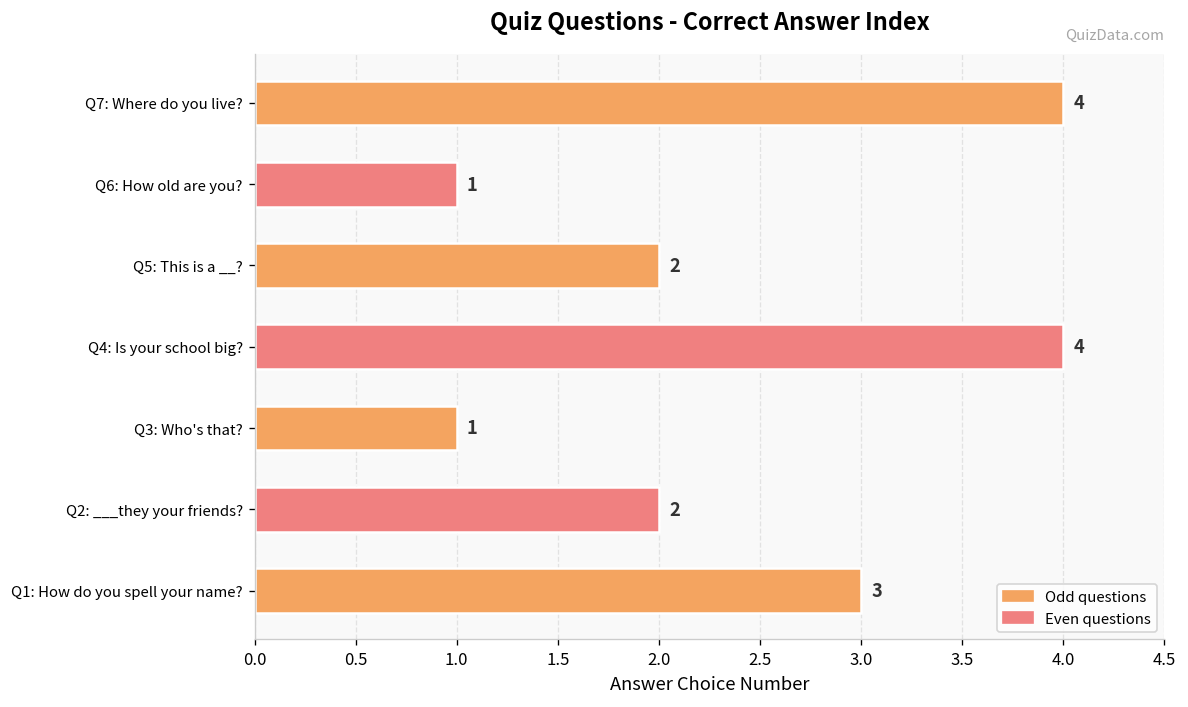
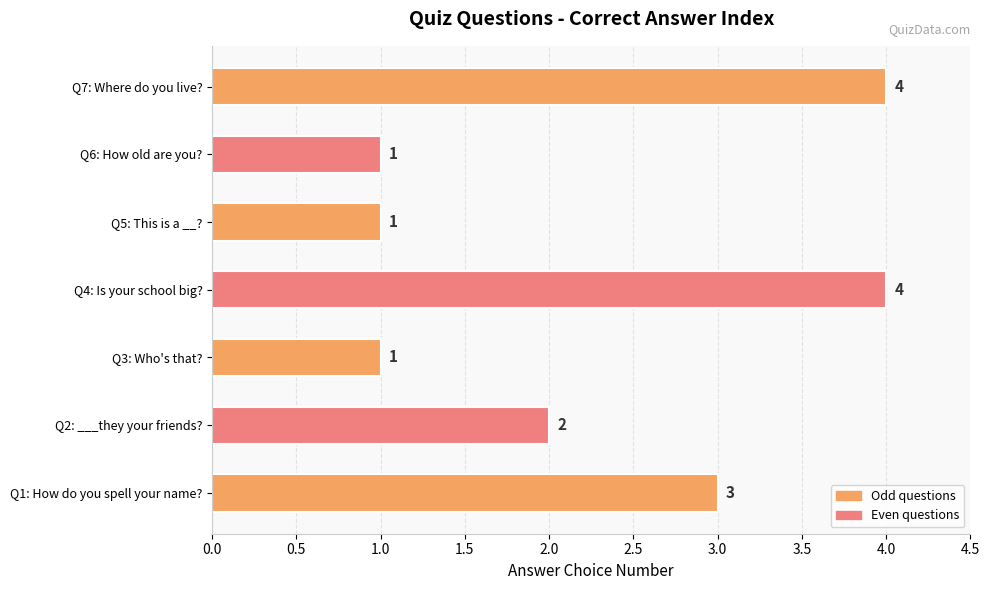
Q5: This is a __?: 2 -> 1
